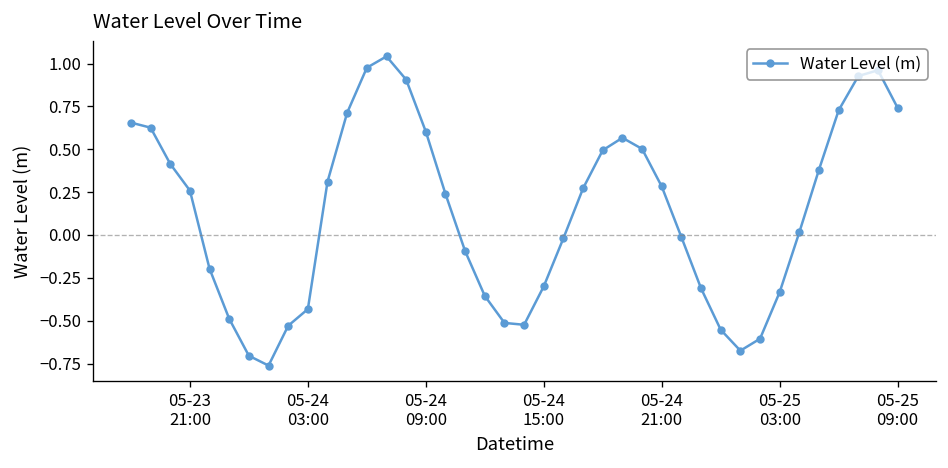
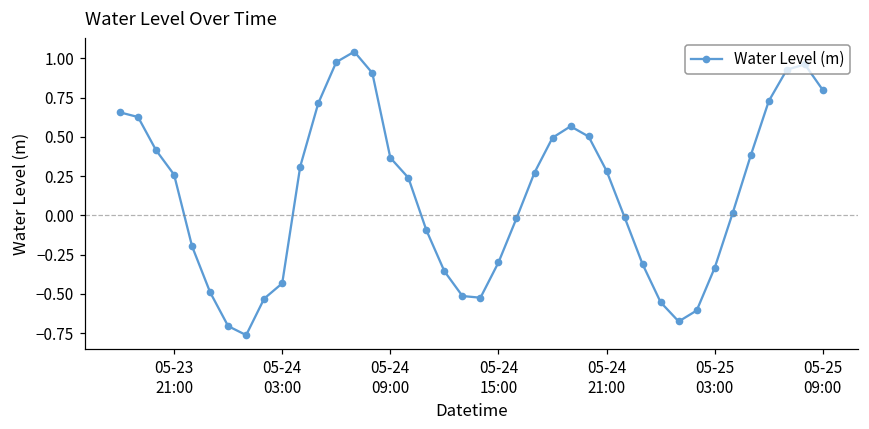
05-24 09:00: 0.60 -> 0.37
05-25 09:00: 0.74 -> 0.80
